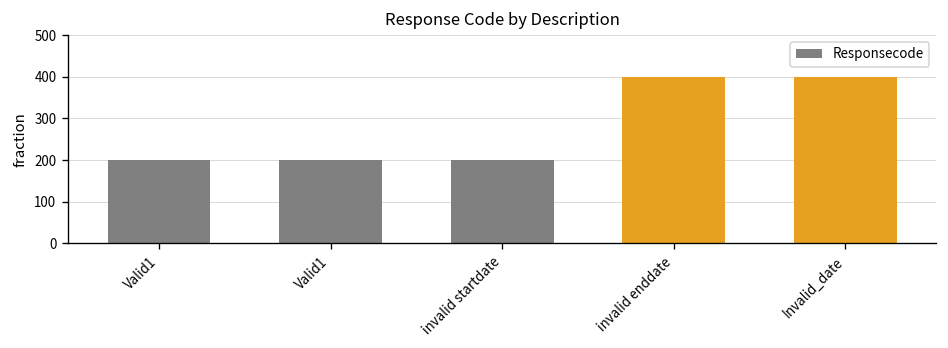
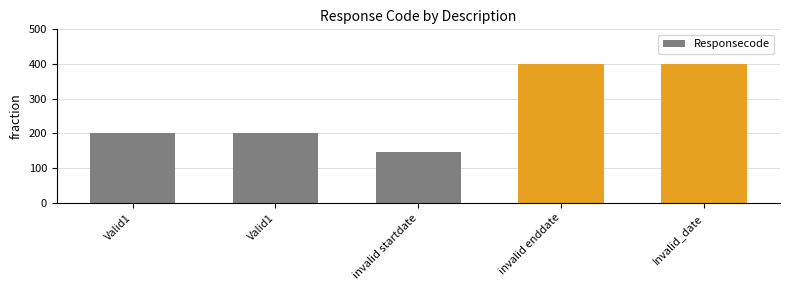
invalid startdate: 200 -> 150
